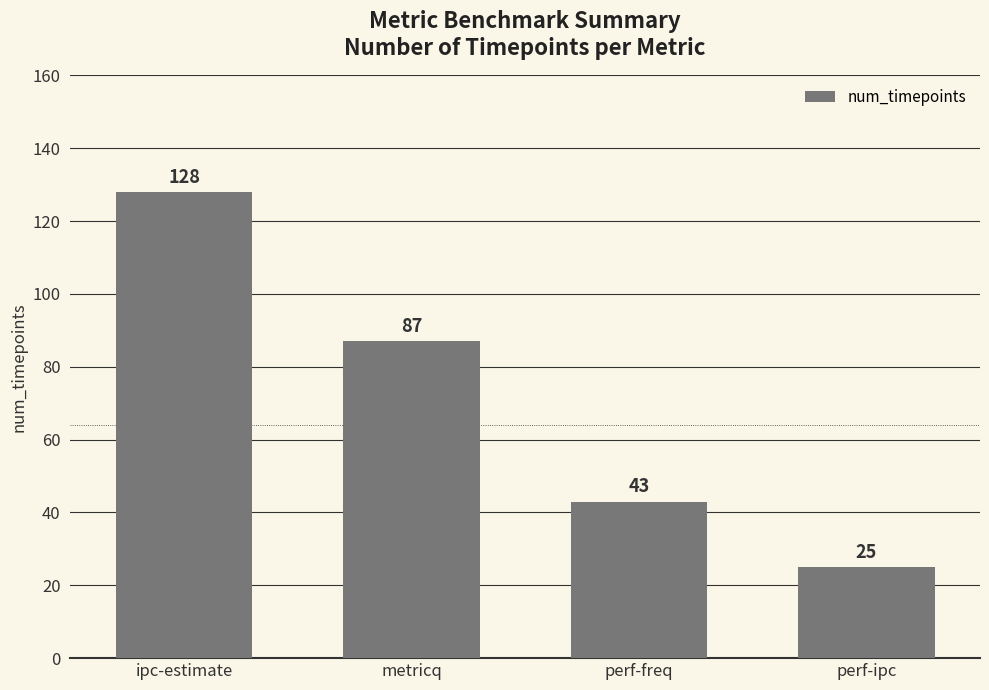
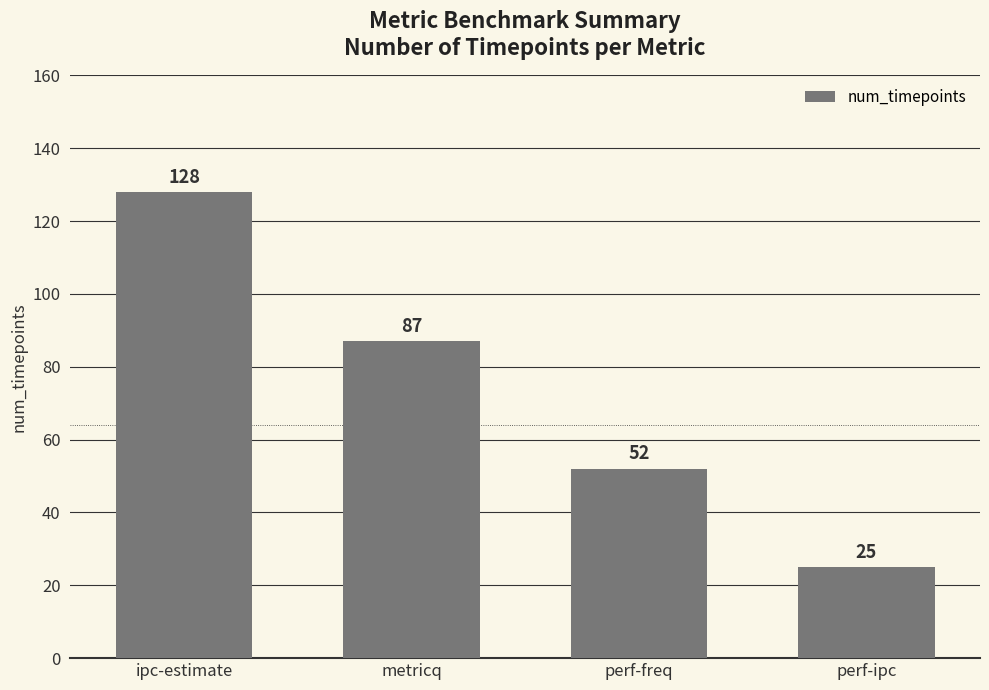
perf-freq: 43 -> 52
